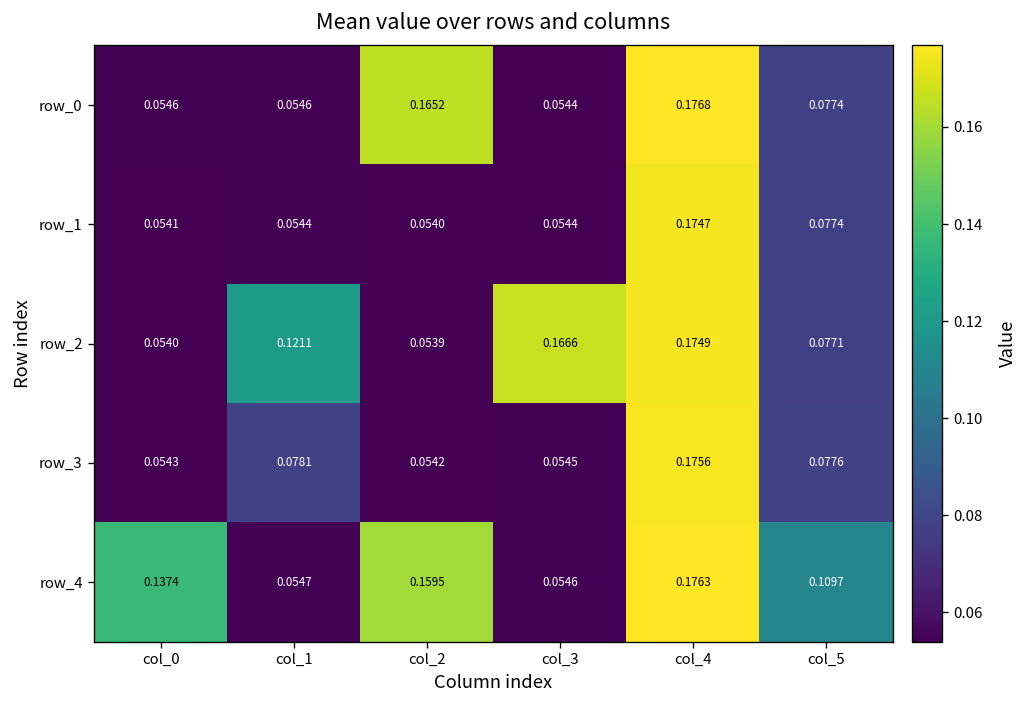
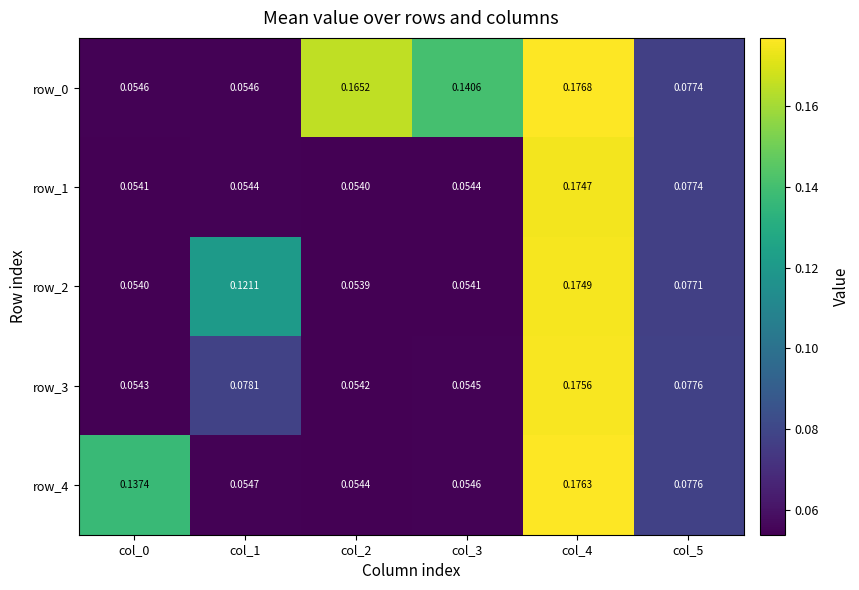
row_0, col_3: 0.0544 -> 0.1406
row_2, col_3: 0.1666 -> 0.0541
row_4, col_2: 0.1595 -> 0.0544
row_4, col_5: 0.1097 -> 0.0776
